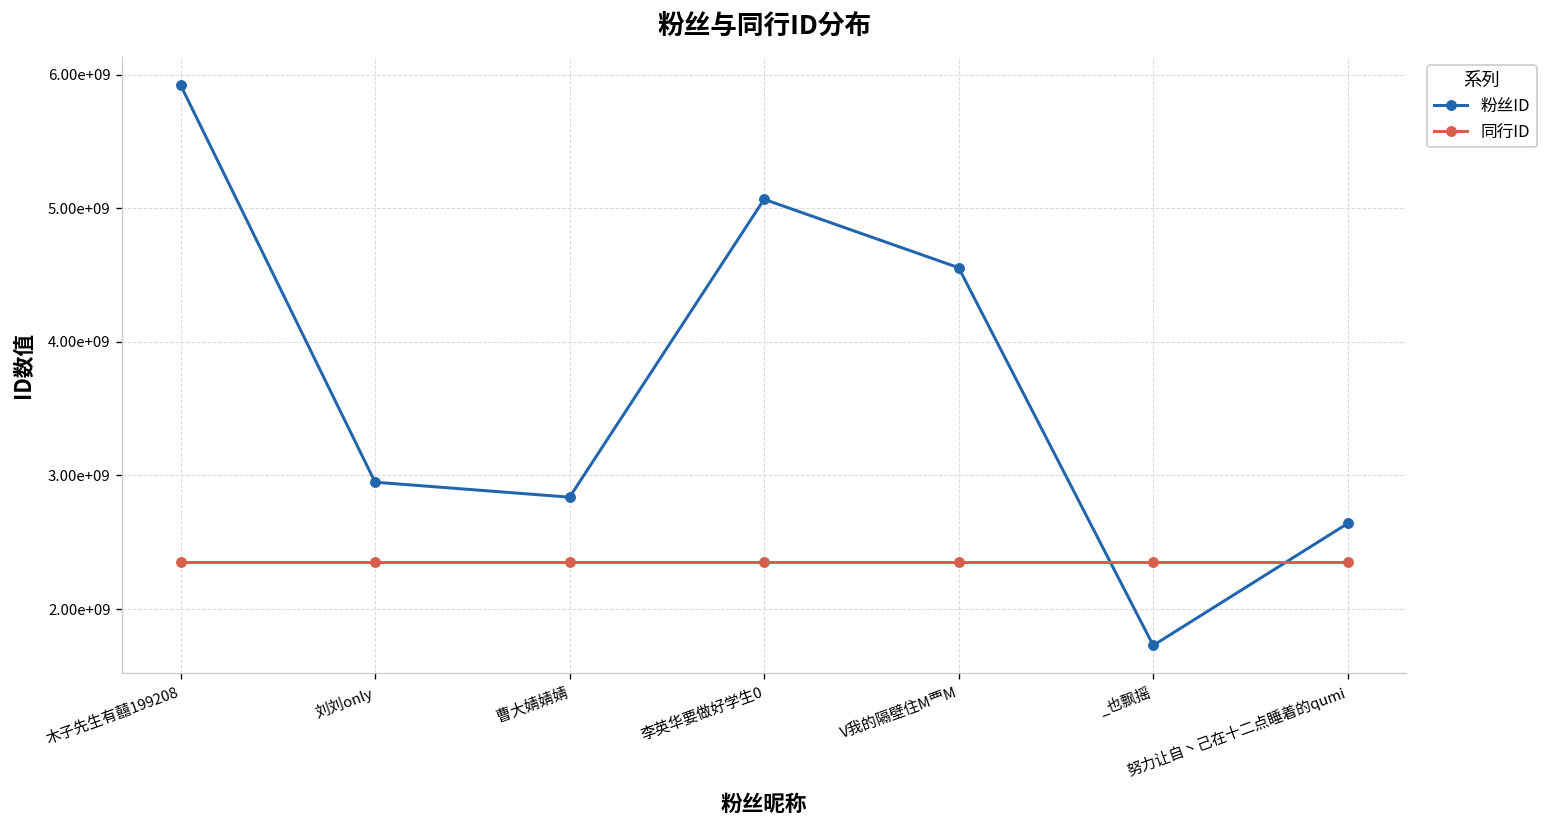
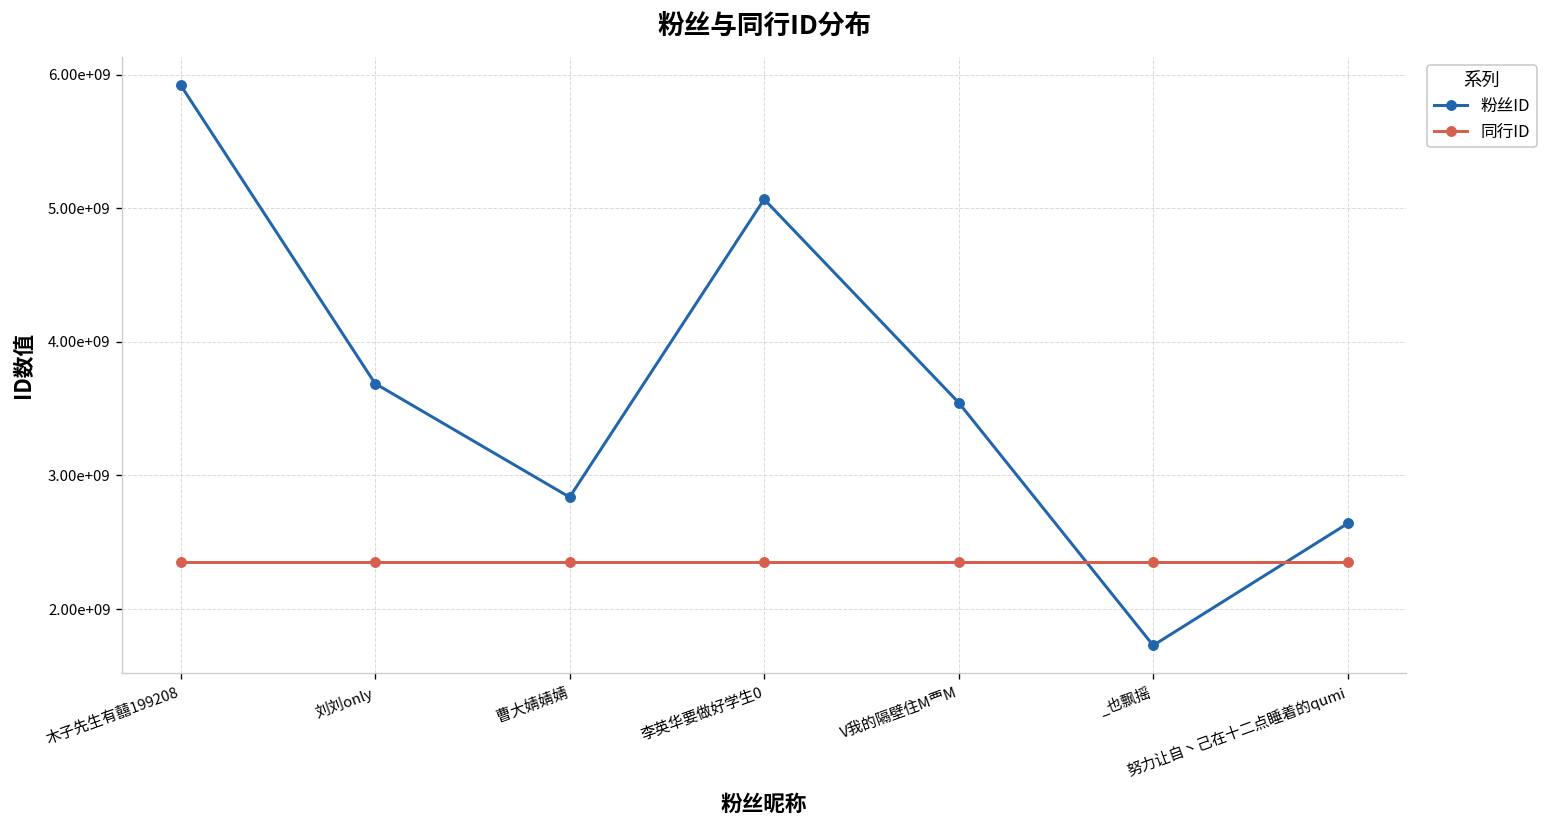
粉丝ID, 刘刘only: 2950000000 -> 3690000000
粉丝ID, V我的隔壁住M覀M: 4550000000 -> 3550000000
